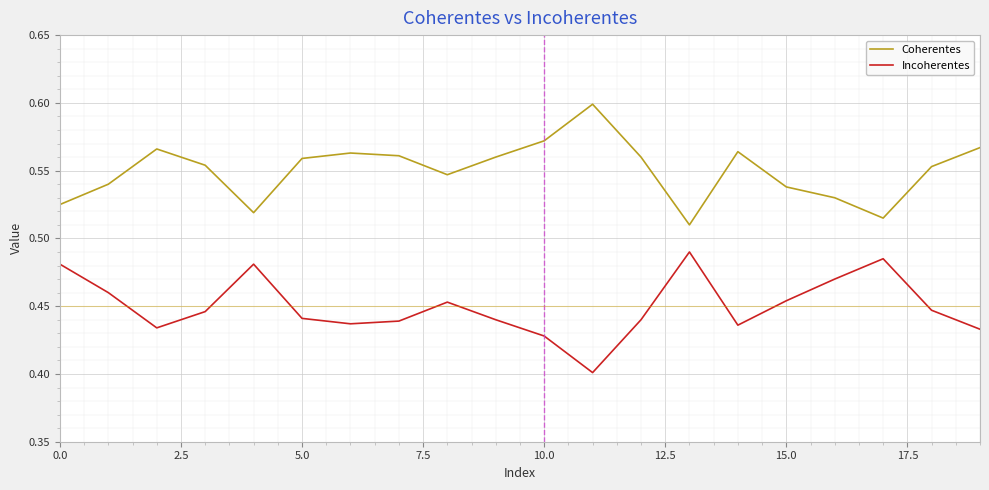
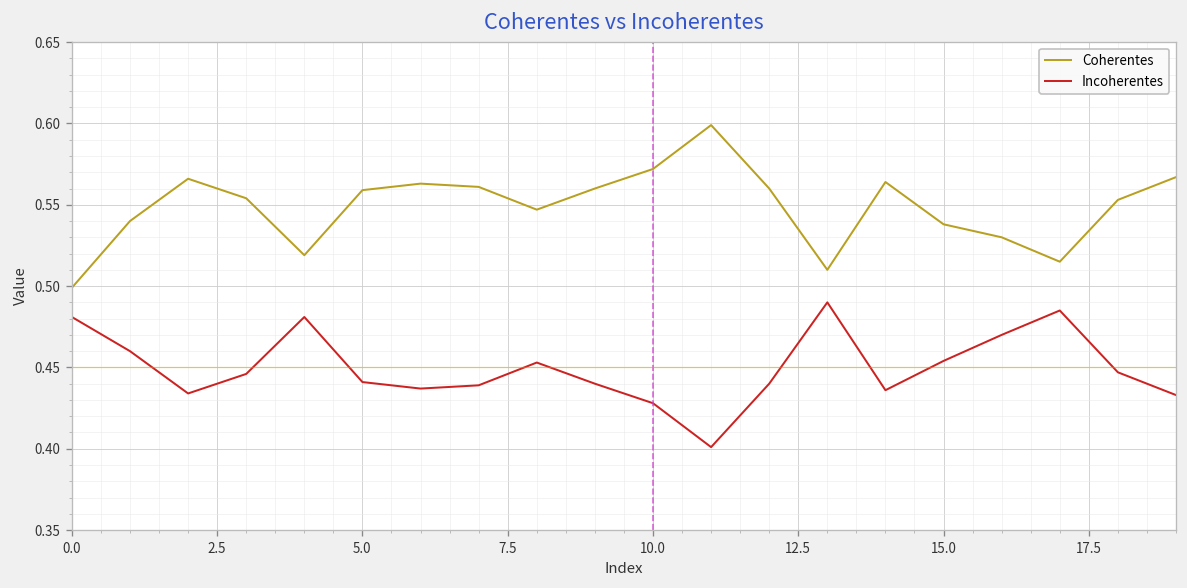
Coherentes, 0.0: 0.525 -> 0.499
